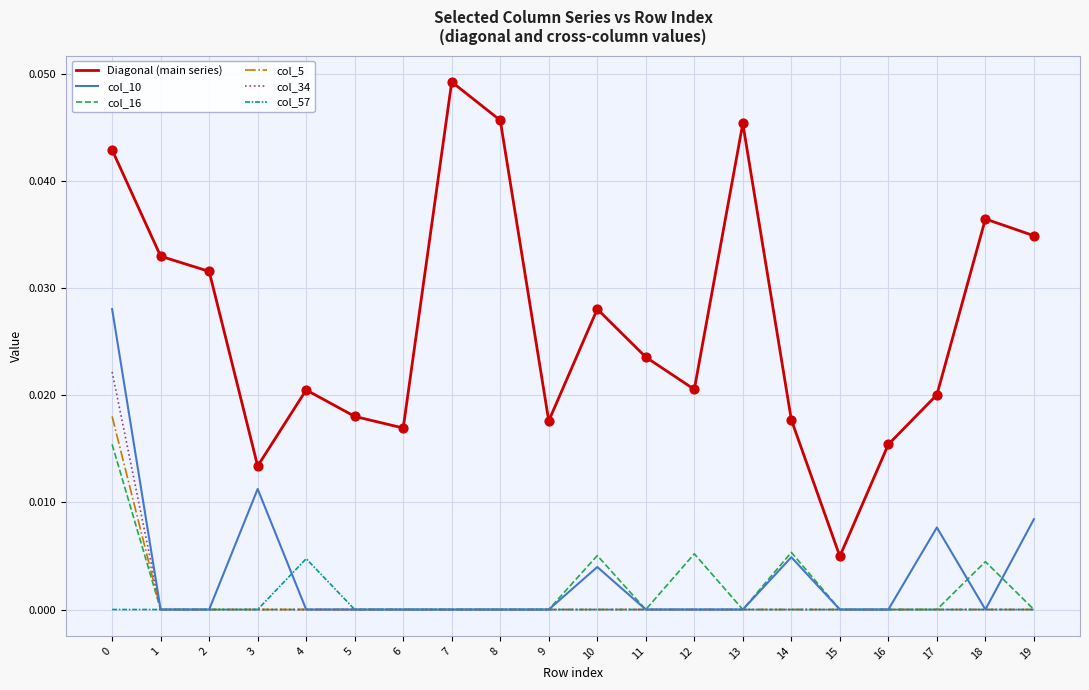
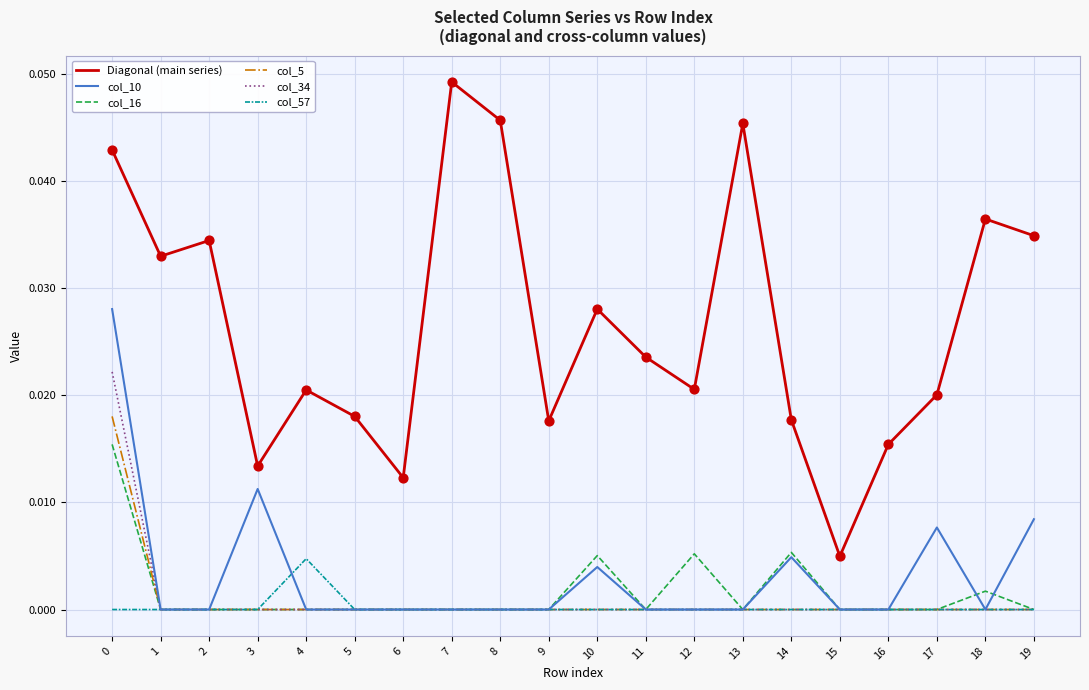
Diagonal (main series), 2: 0.0316 -> 0.0344
Diagonal (main series), 6: 0.0169 -> 0.0123
col_16, 18: 0.0045 -> 0.0017
